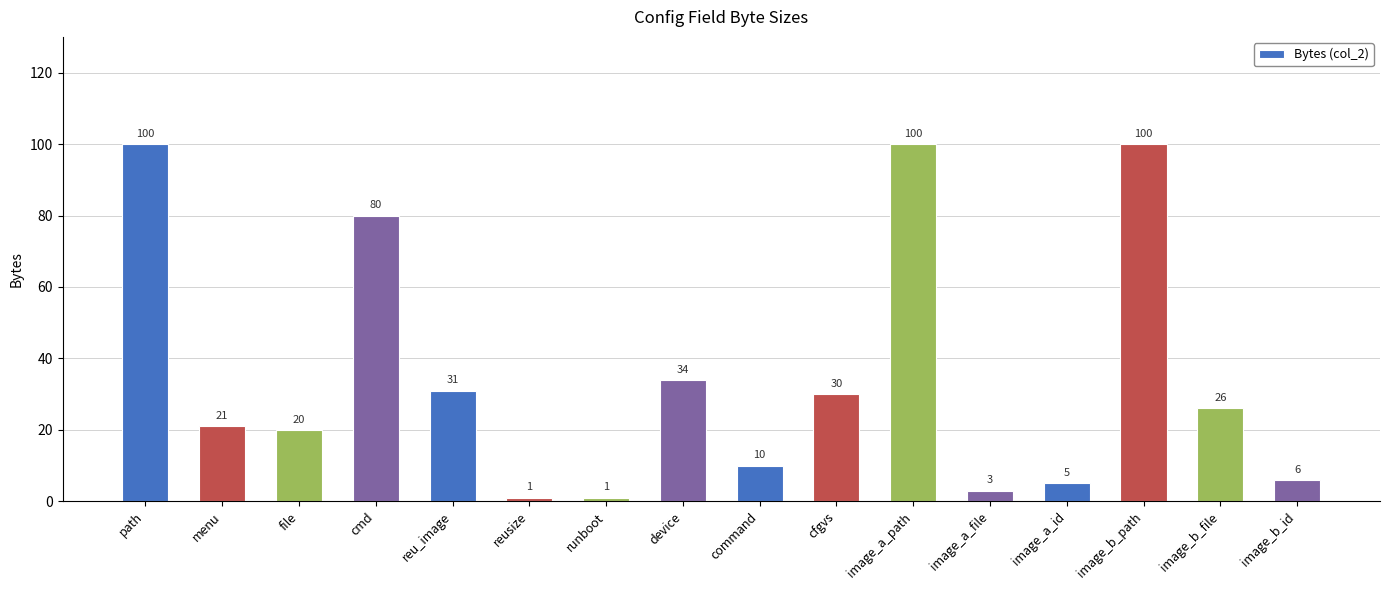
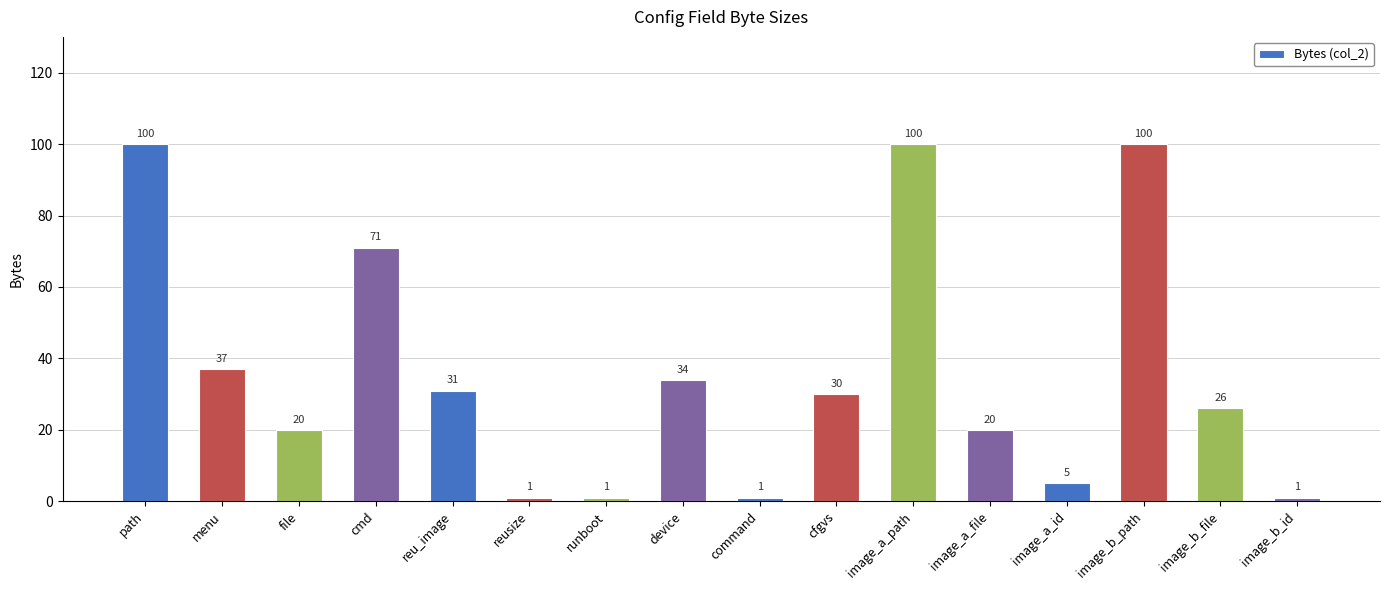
menu: 21 -> 37
cmd: 80 -> 71
command: 10 -> 1
image_a_file: 3 -> 20
image_b_id: 6 -> 1
